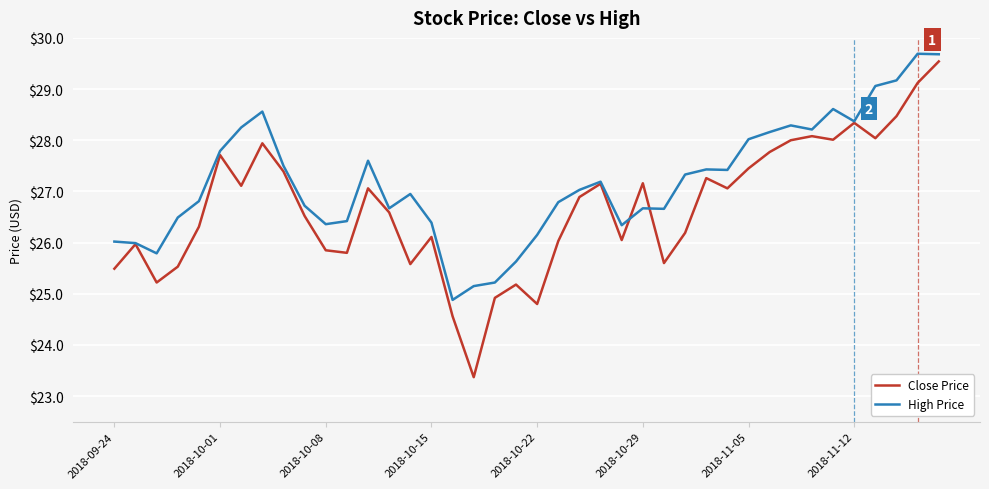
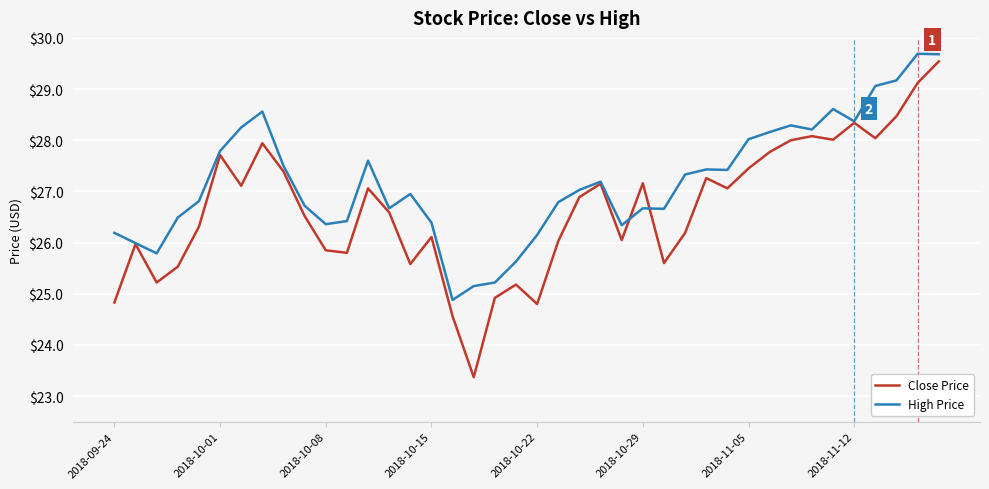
Close Price, 2018-09-24: $25.5 -> $24.8
High Price, 2018-09-24: $26.0 -> $26.2
